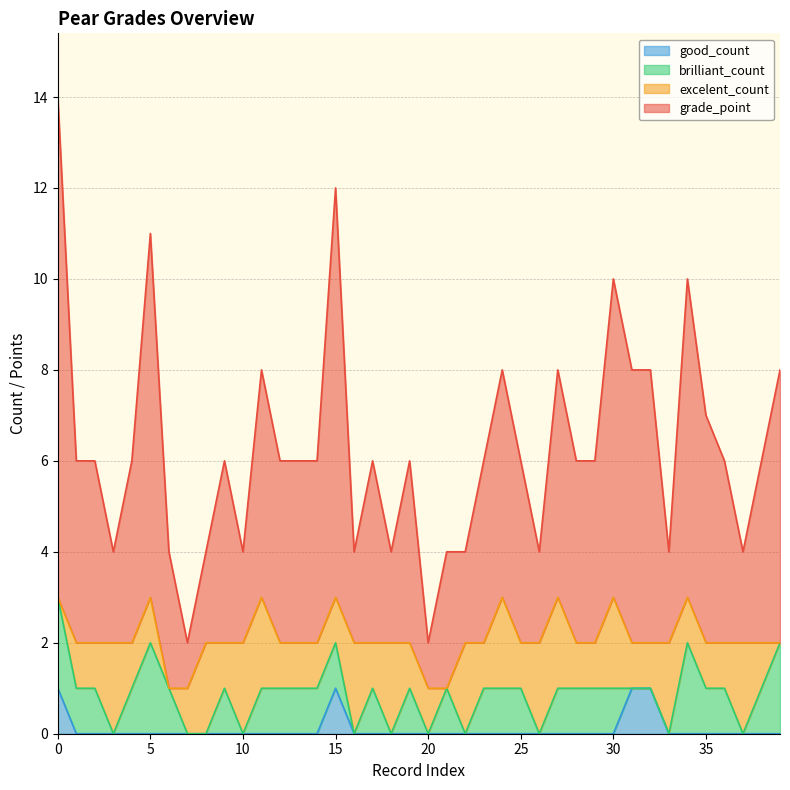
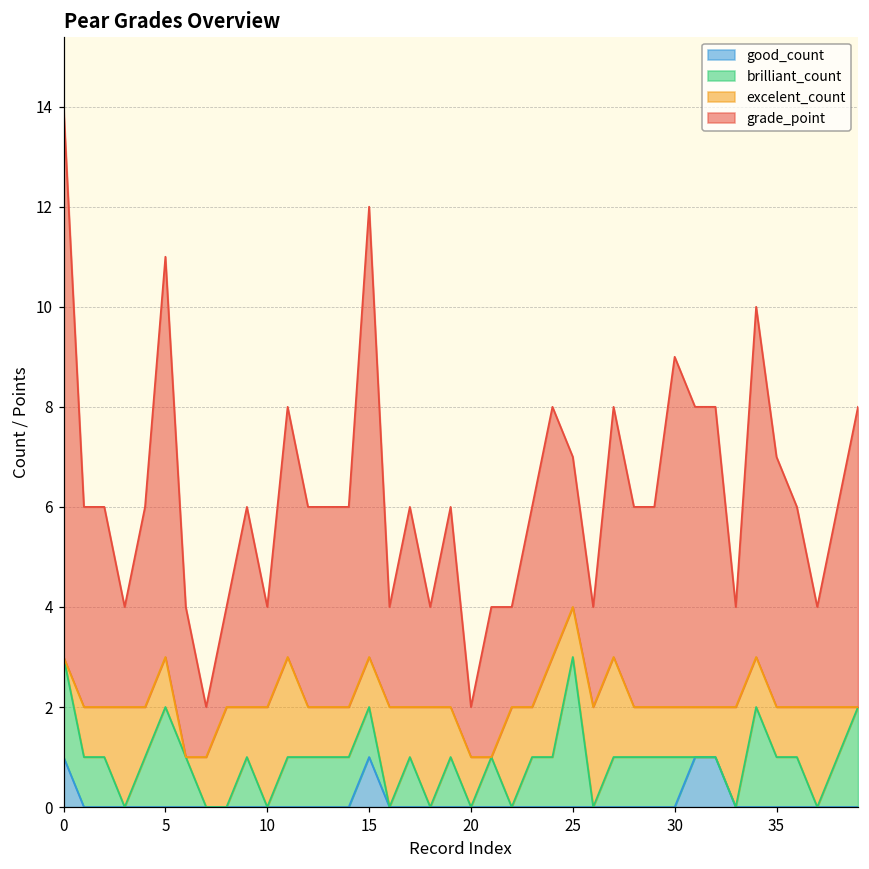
brilliant_count, 25: 1 -> 3
grade_point, 25: 4 -> 3
excelent_count, 30: 2 -> 1
